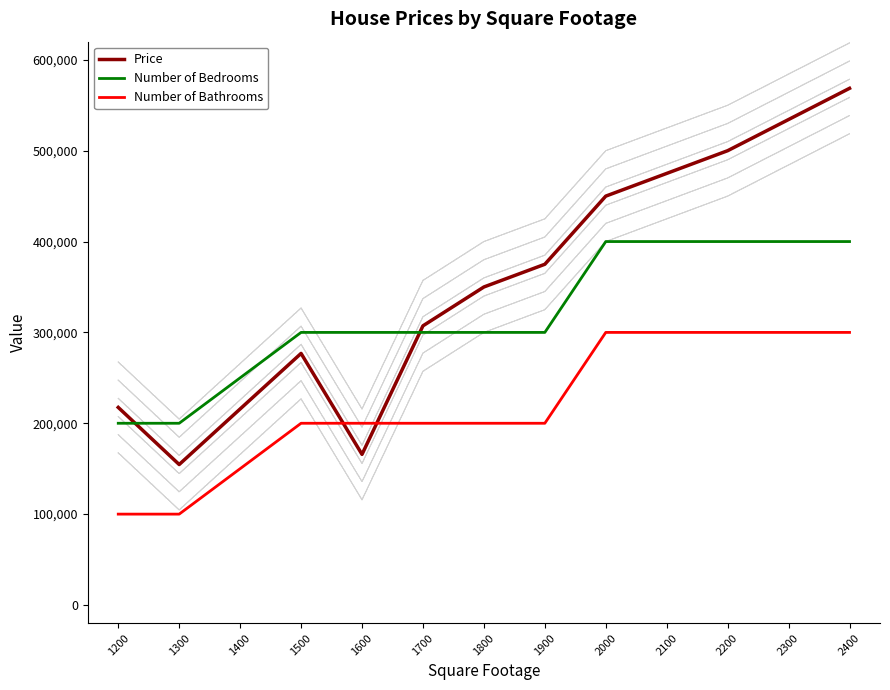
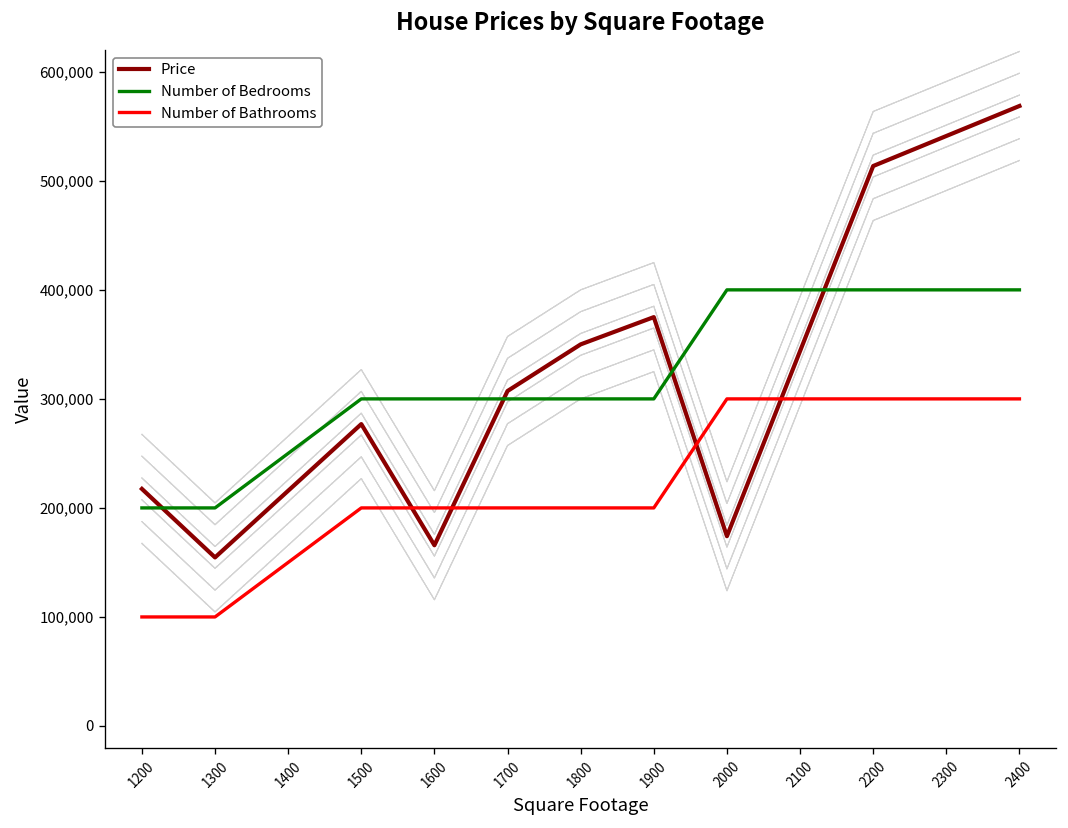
Price, 2000: 450,000 -> 170,000
Price, 2200: 500,000 -> 510,000
